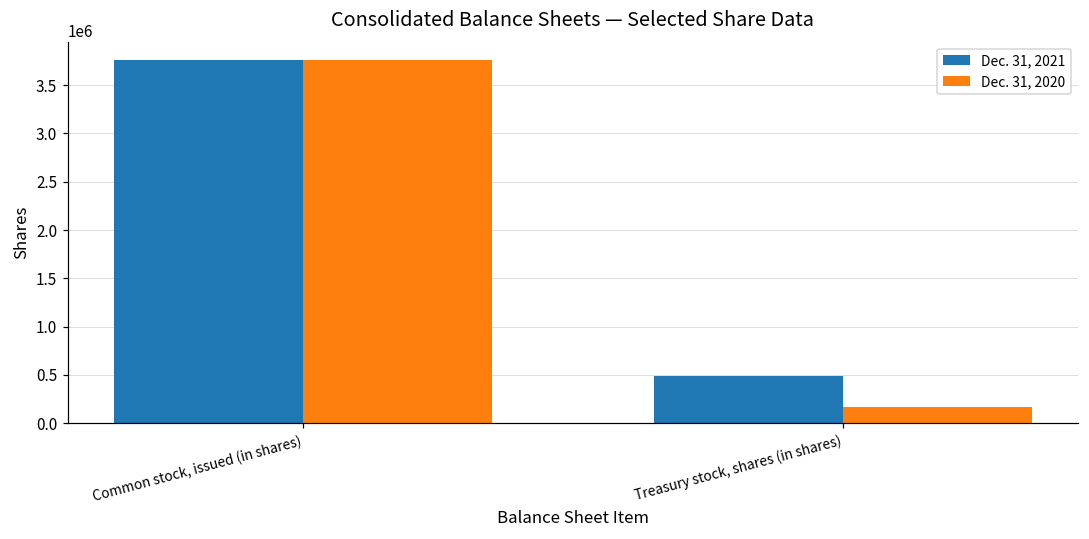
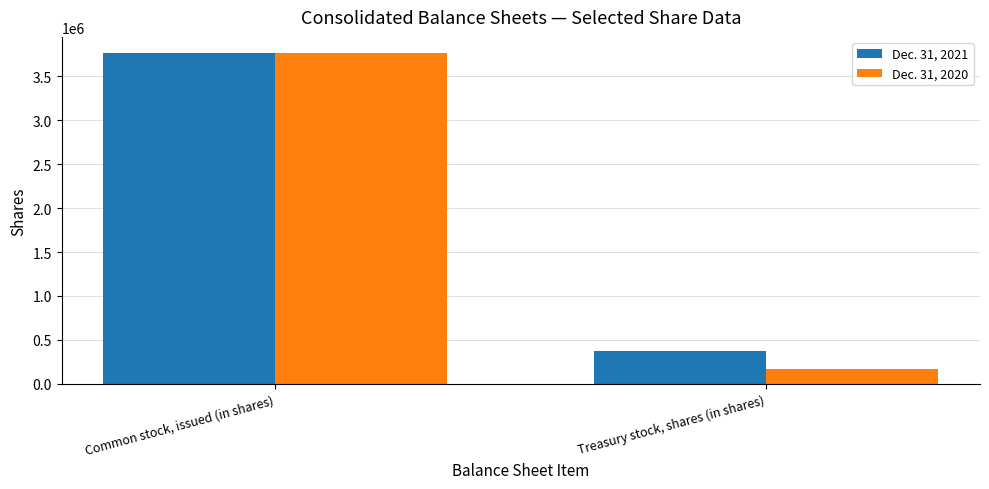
Dec. 31, 2021, Treasury stock, shares (in shares): 500000 -> 400000
